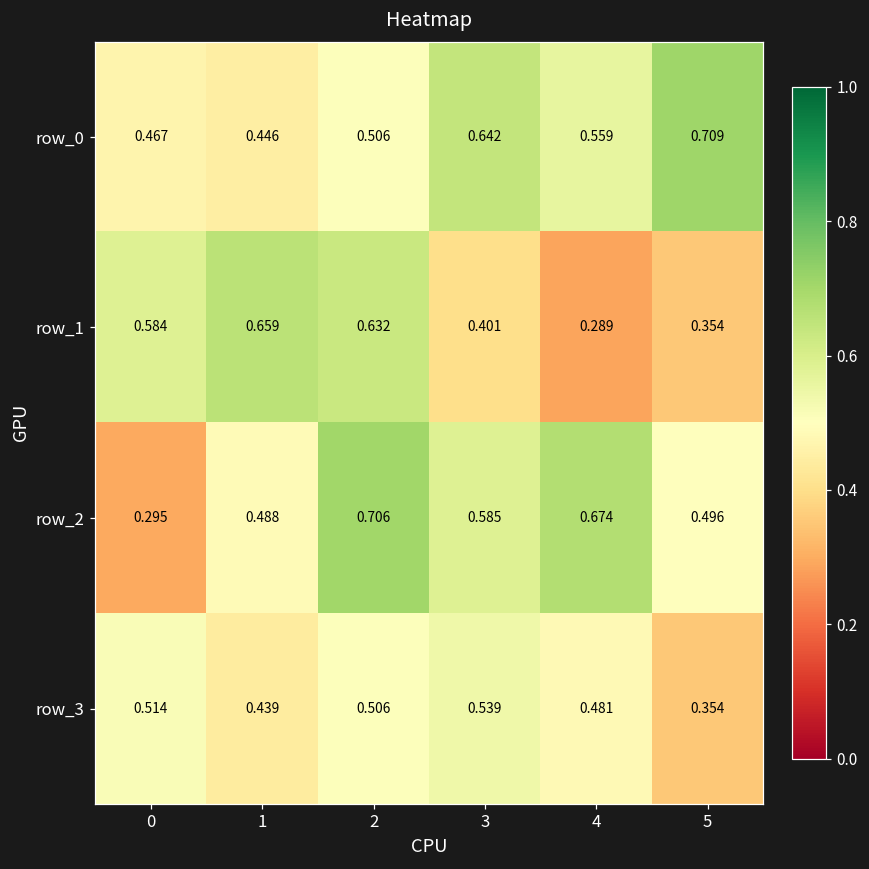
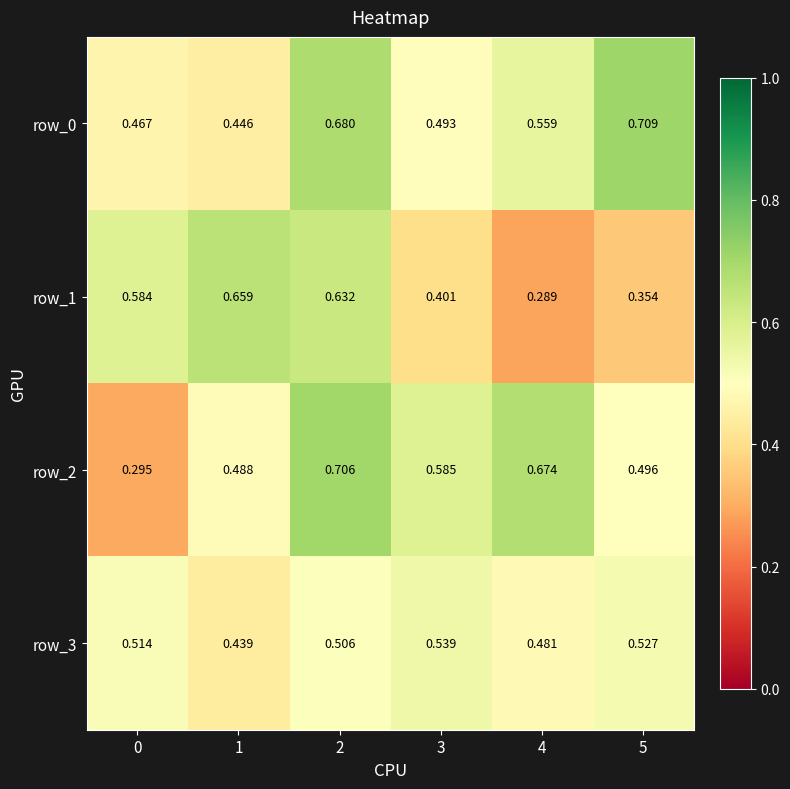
row_0, 2: 0.506 -> 0.680
row_0, 3: 0.642 -> 0.493
row_3, 5: 0.354 -> 0.527
